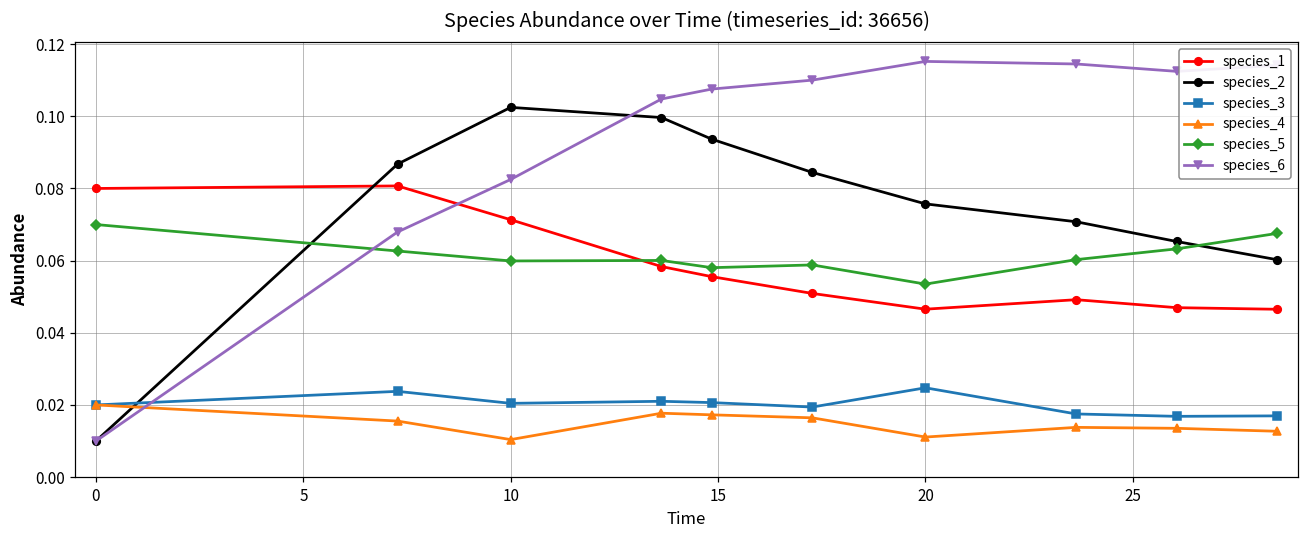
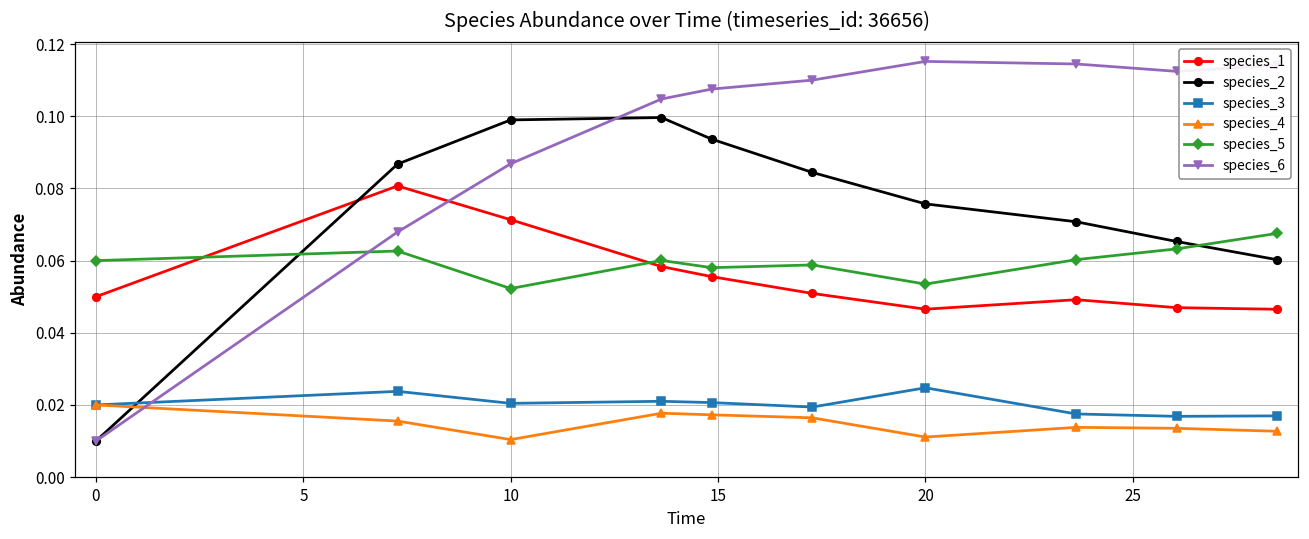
species_1, 0: 0.08 -> 0.05
species_5, 0: 0.07 -> 0.06
species_2, 10: 0.102 -> 0.099
species_5, 10: 0.060 -> 0.052
species_6, 10: 0.083 -> 0.087
